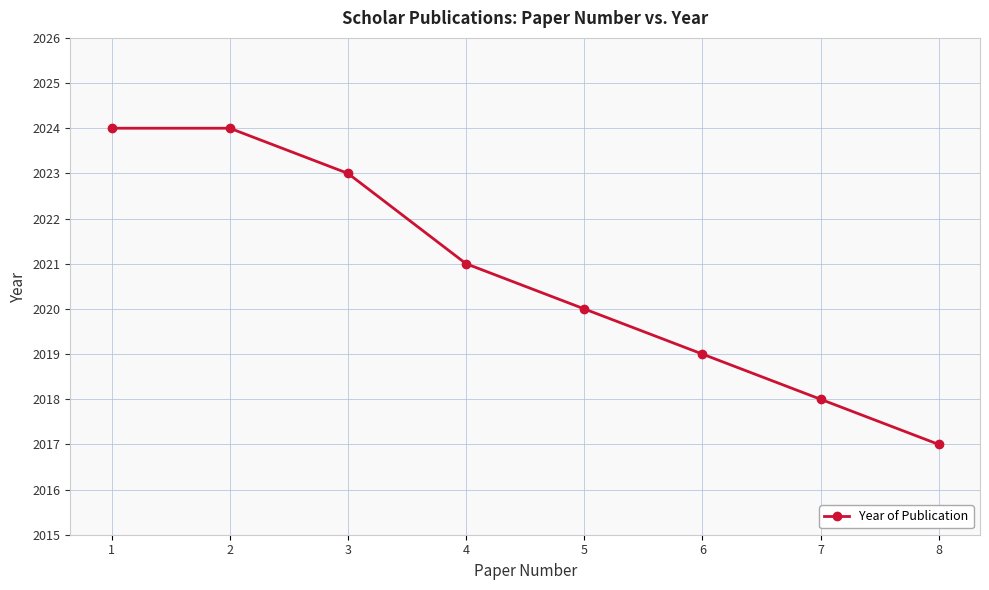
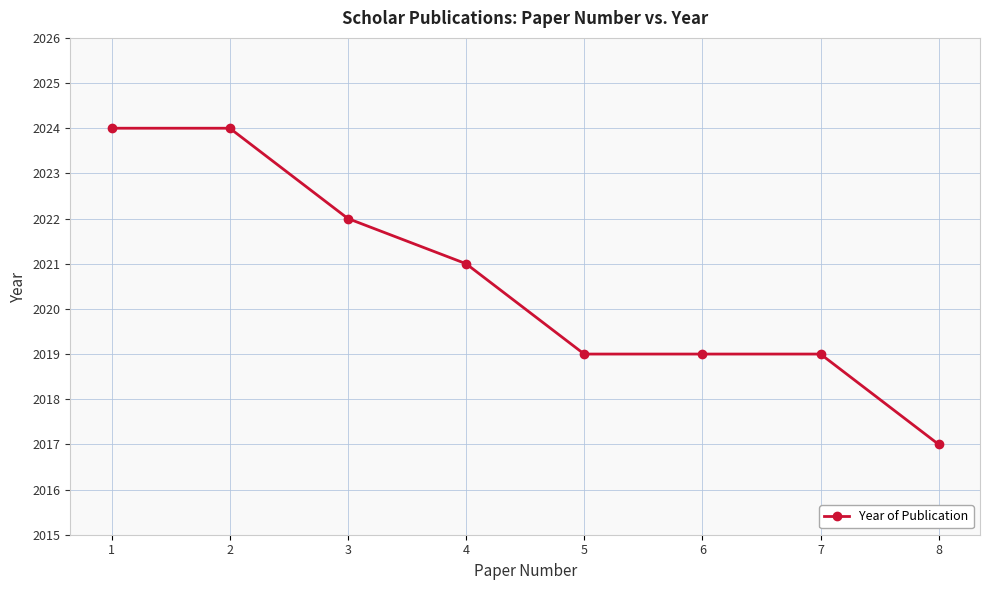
3: 2023 -> 2022
5: 2020 -> 2019
7: 2018 -> 2019
